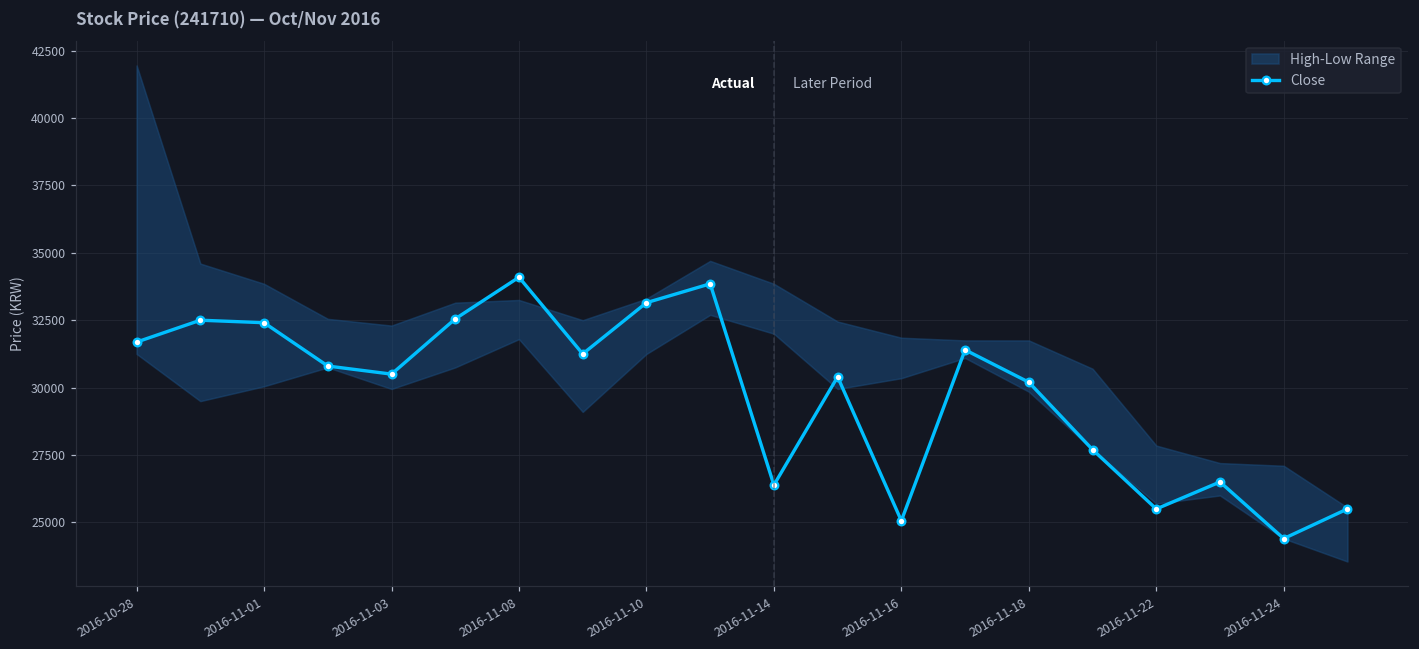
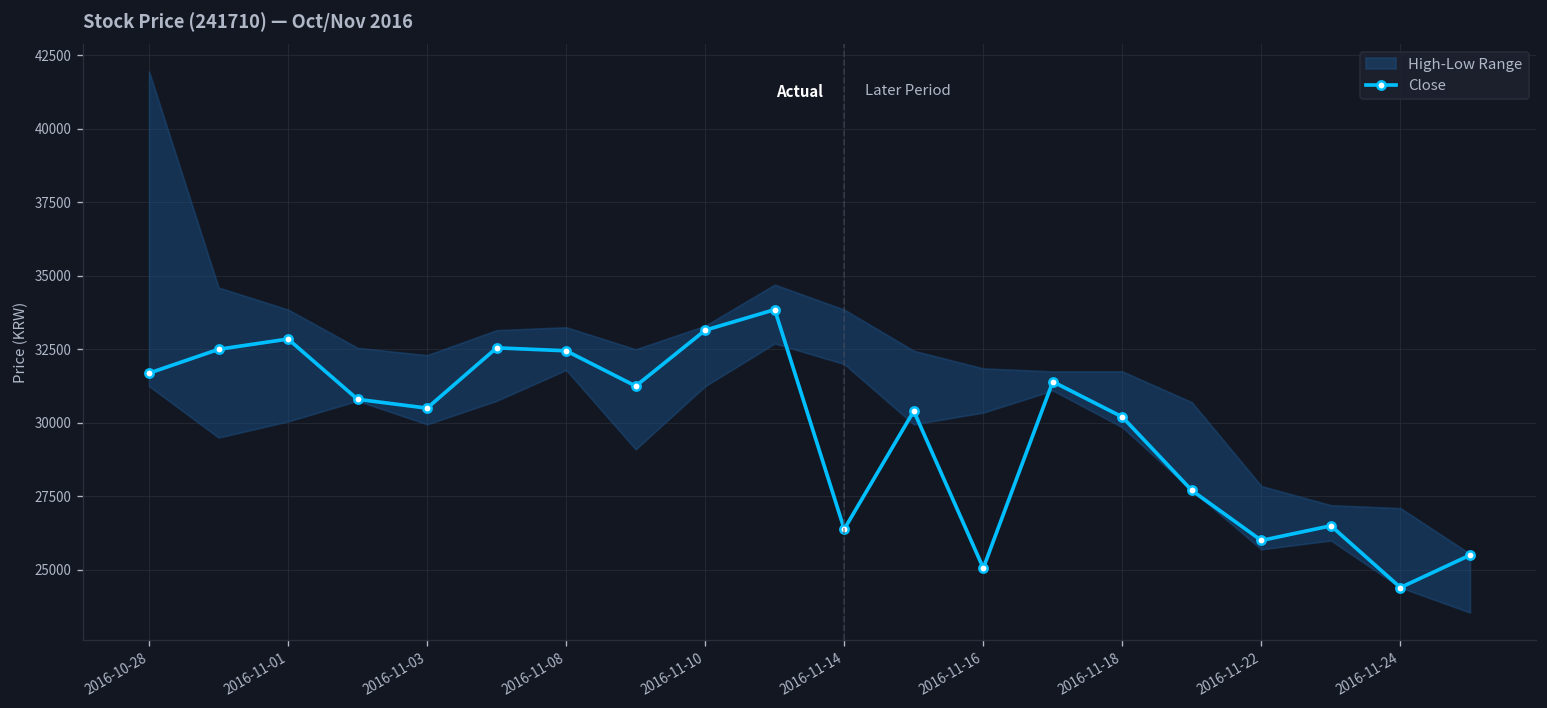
Close, 2016-11-01: 32400 -> 32900
Close, 2016-11-08: 34100 -> 32500
Close, 2016-11-22: 25500 -> 26000
